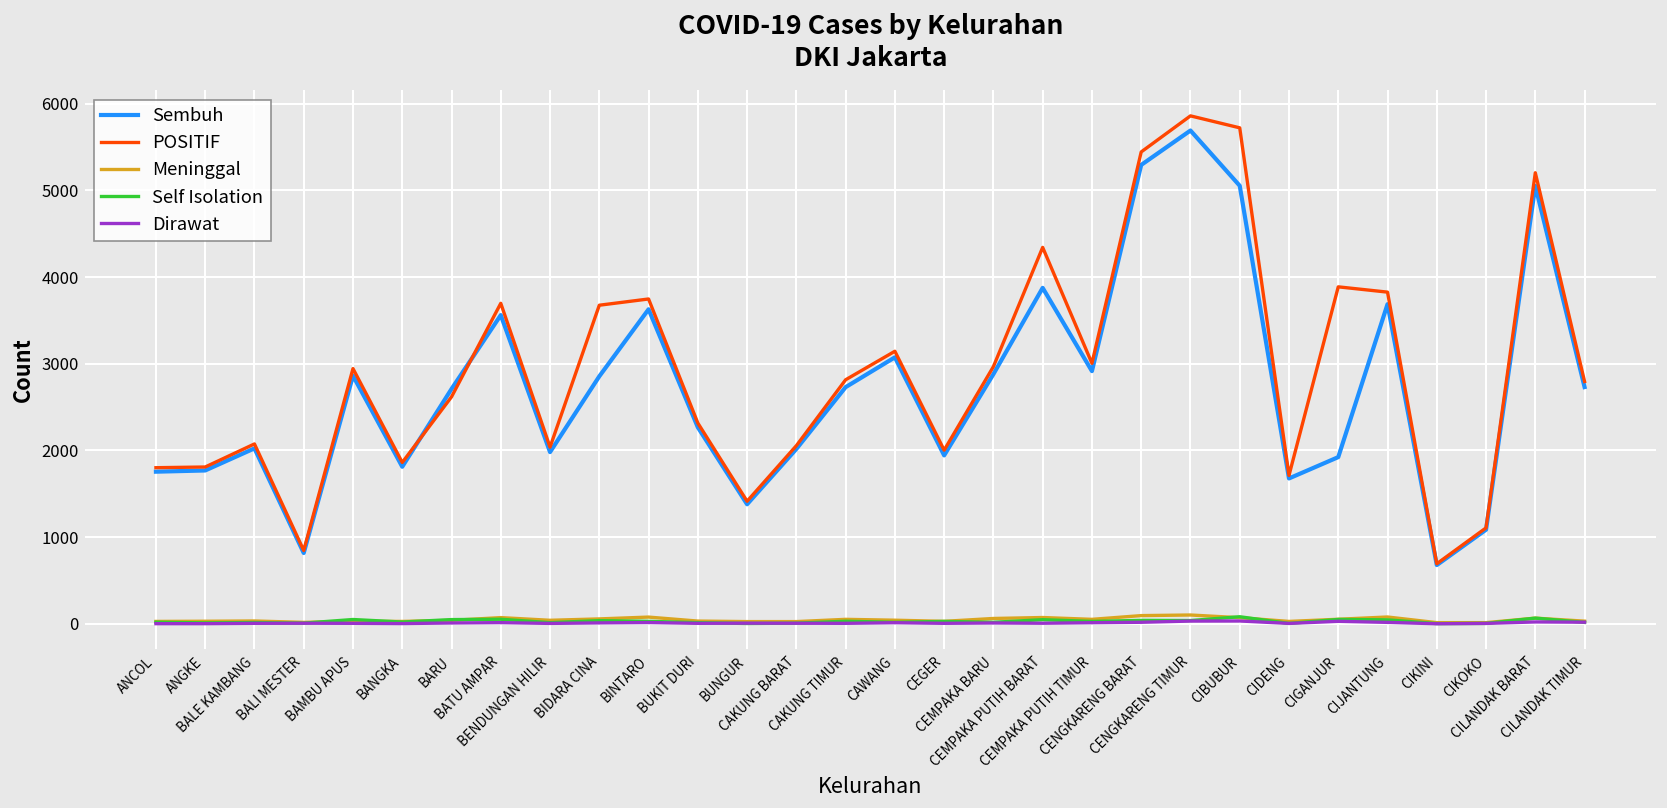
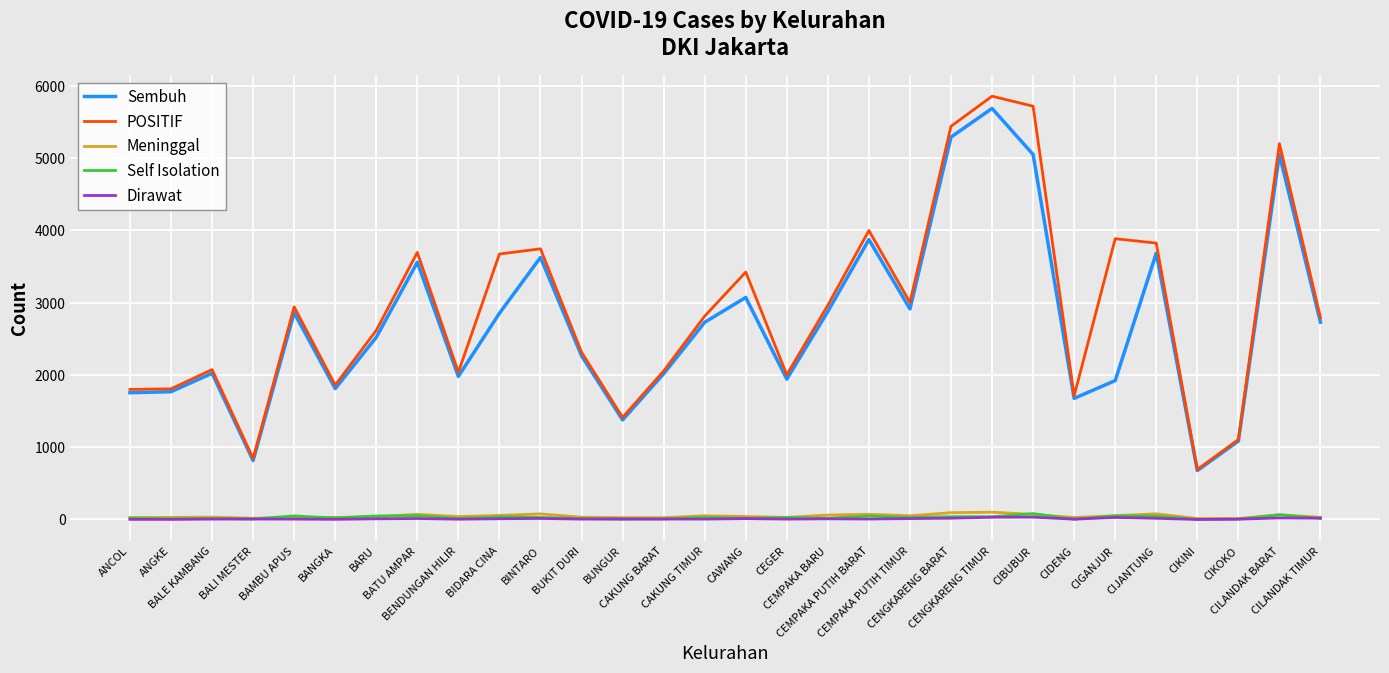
Sembuh, BARU: 2700 -> 2500
POSITIF, CAWANG: 3100 -> 3400
POSITIF, CEMPAKA PUTIH BARAT: 4300 -> 4000
